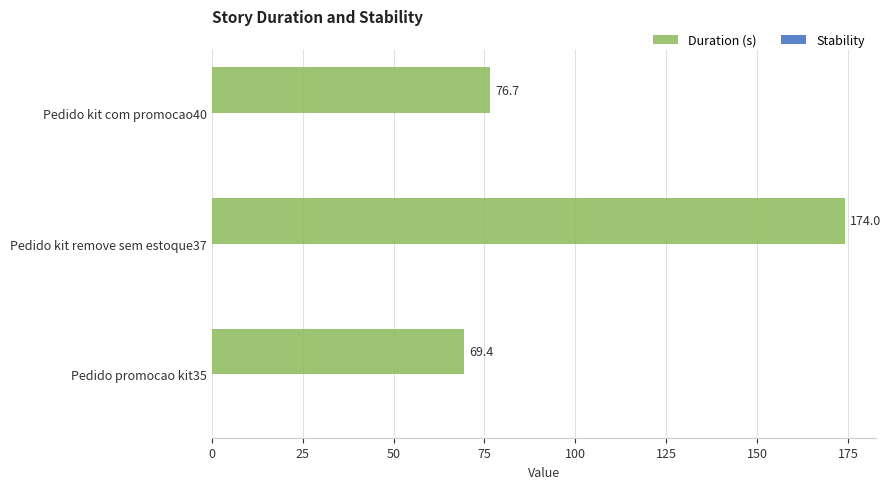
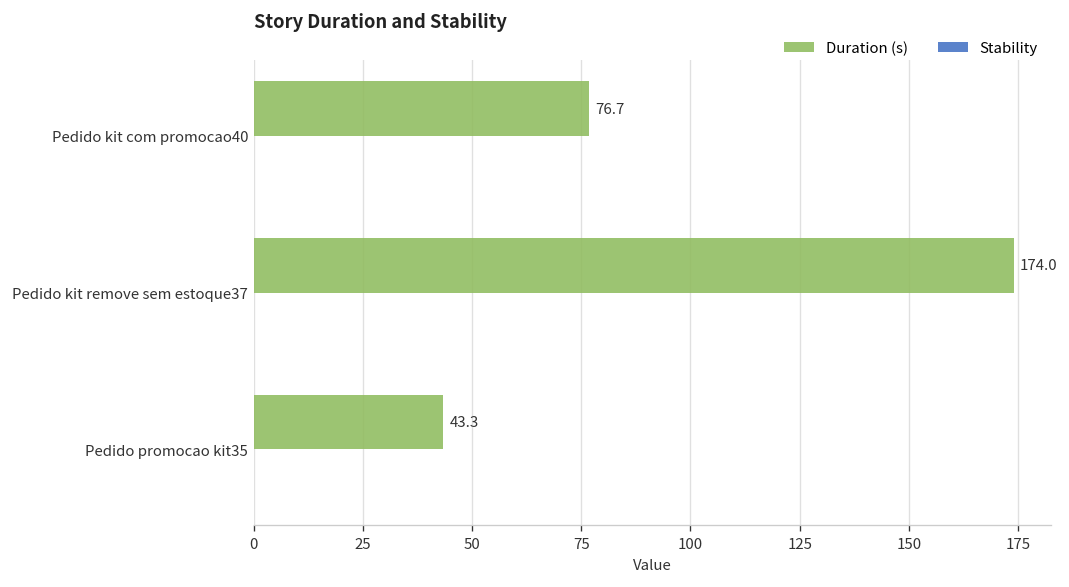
Duration (s), Pedido promocao kit35: 69.4 -> 43.3
